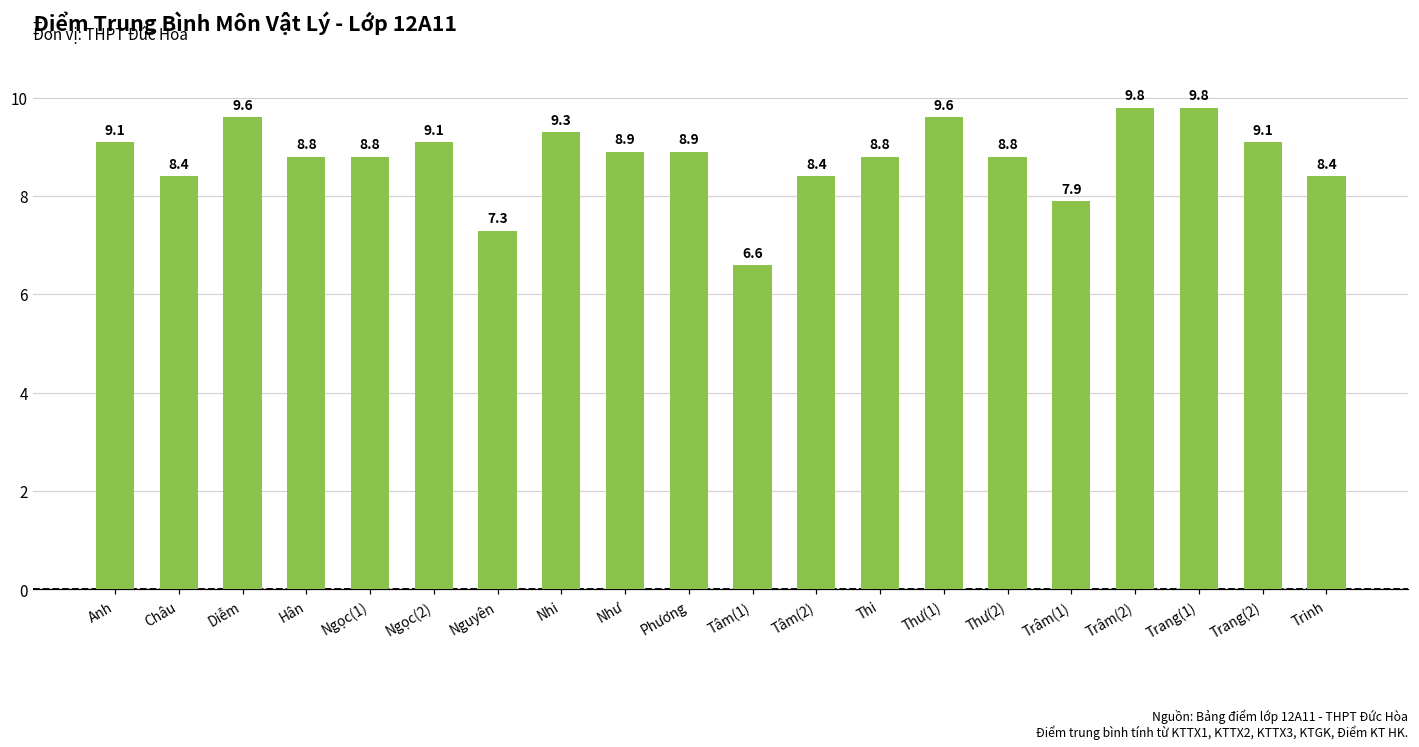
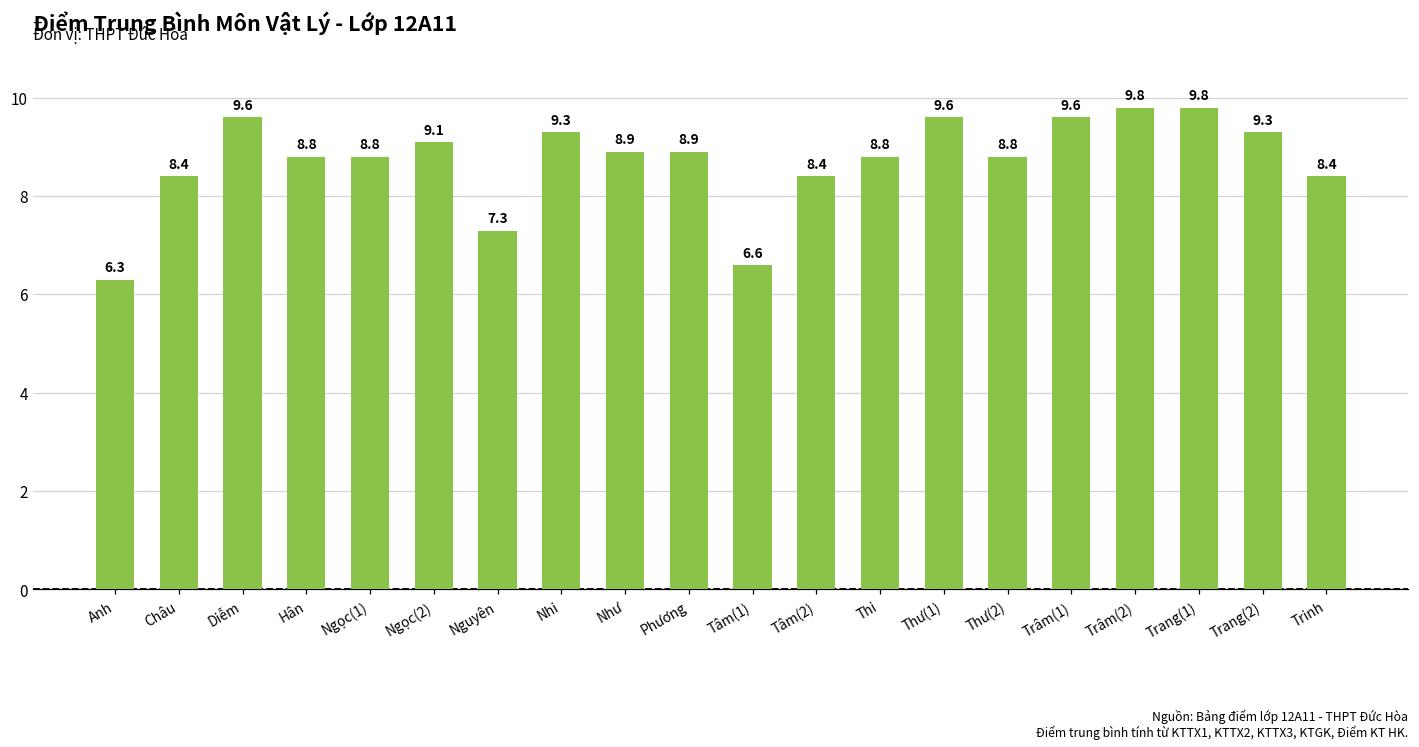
Anh: 9.1 -> 6.3
Trâm(1): 7.9 -> 9.6
Trang(2): 9.1 -> 9.3
